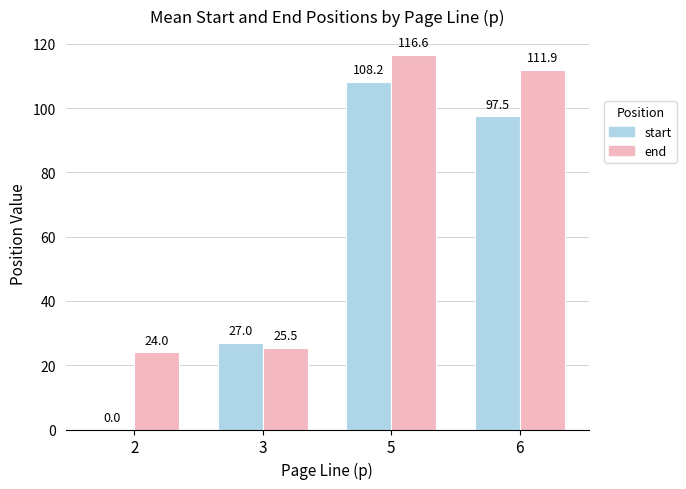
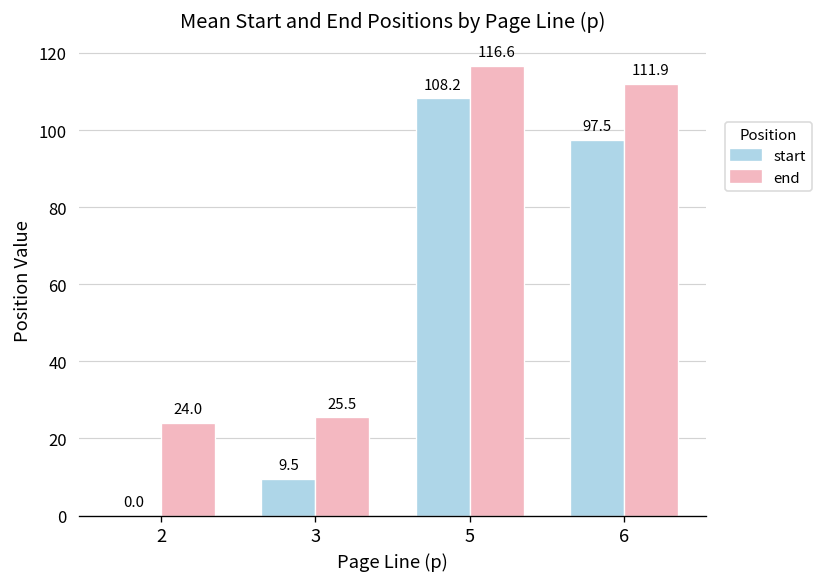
start, 3: 27.0 -> 9.5
